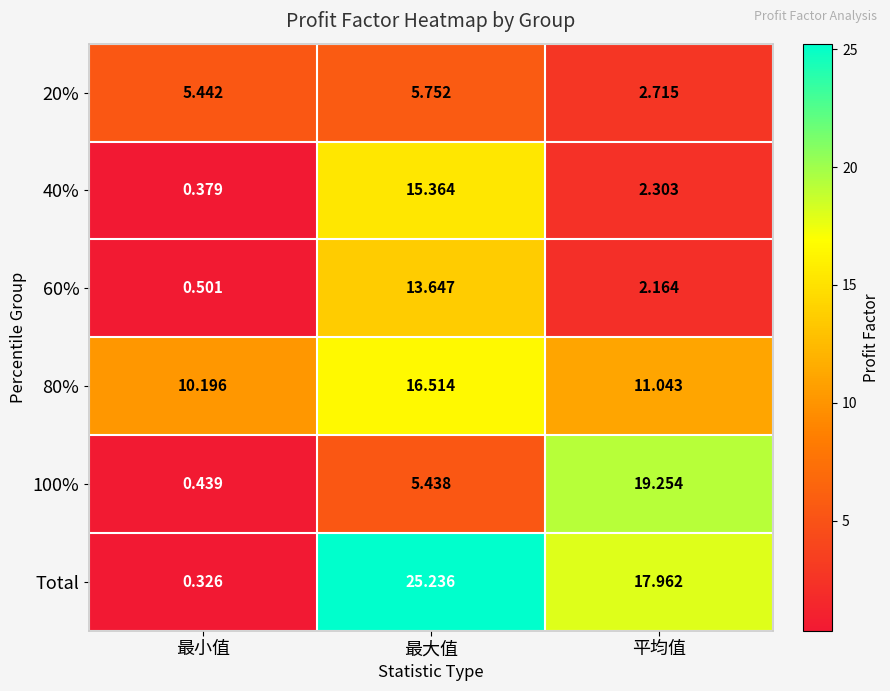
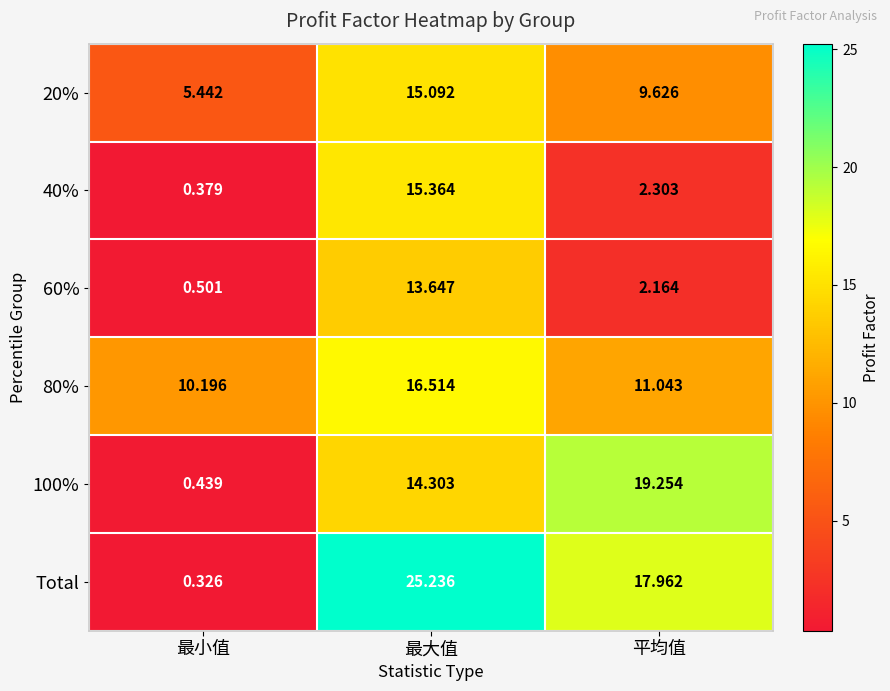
20%, 最大值: 5.752 -> 15.092
20%, 平均值: 2.715 -> 9.626
100%, 最大值: 5.438 -> 14.303
